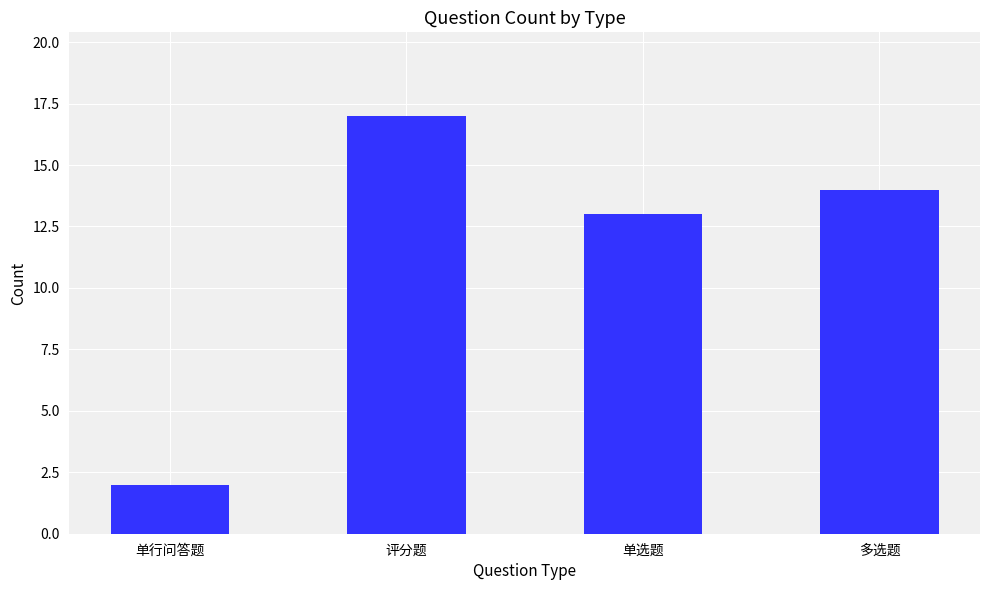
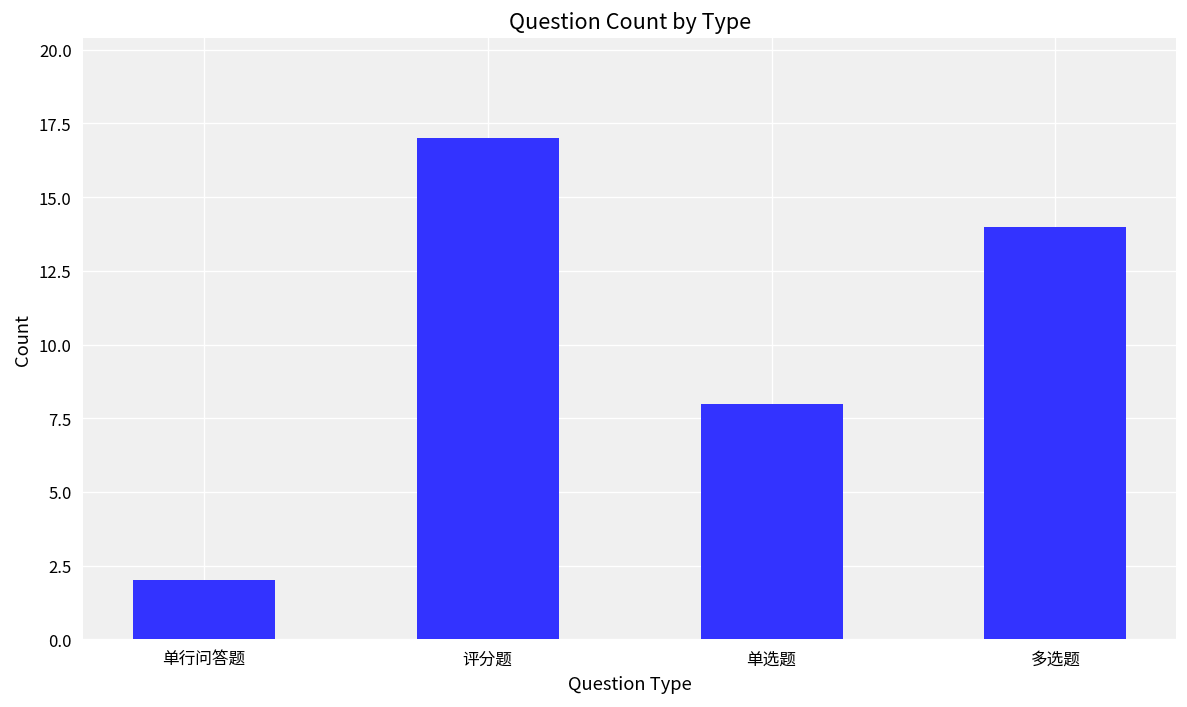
单选题: 13 -> 8
